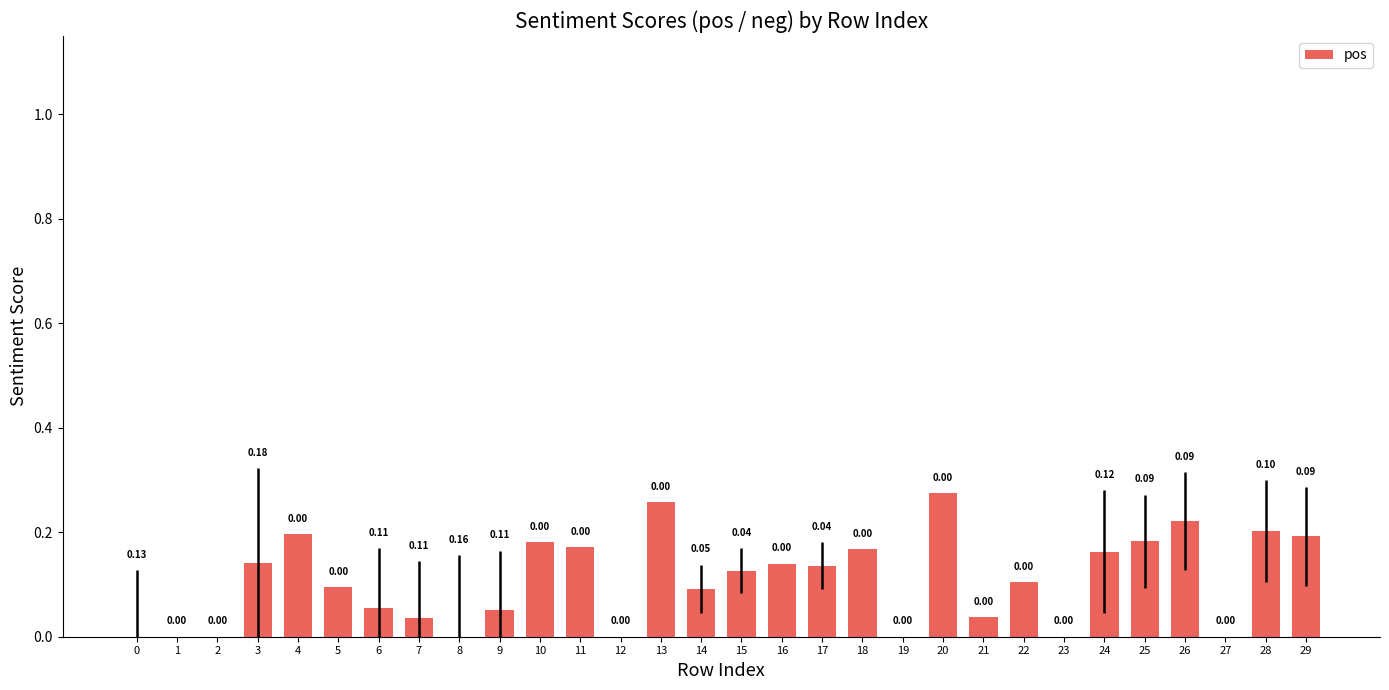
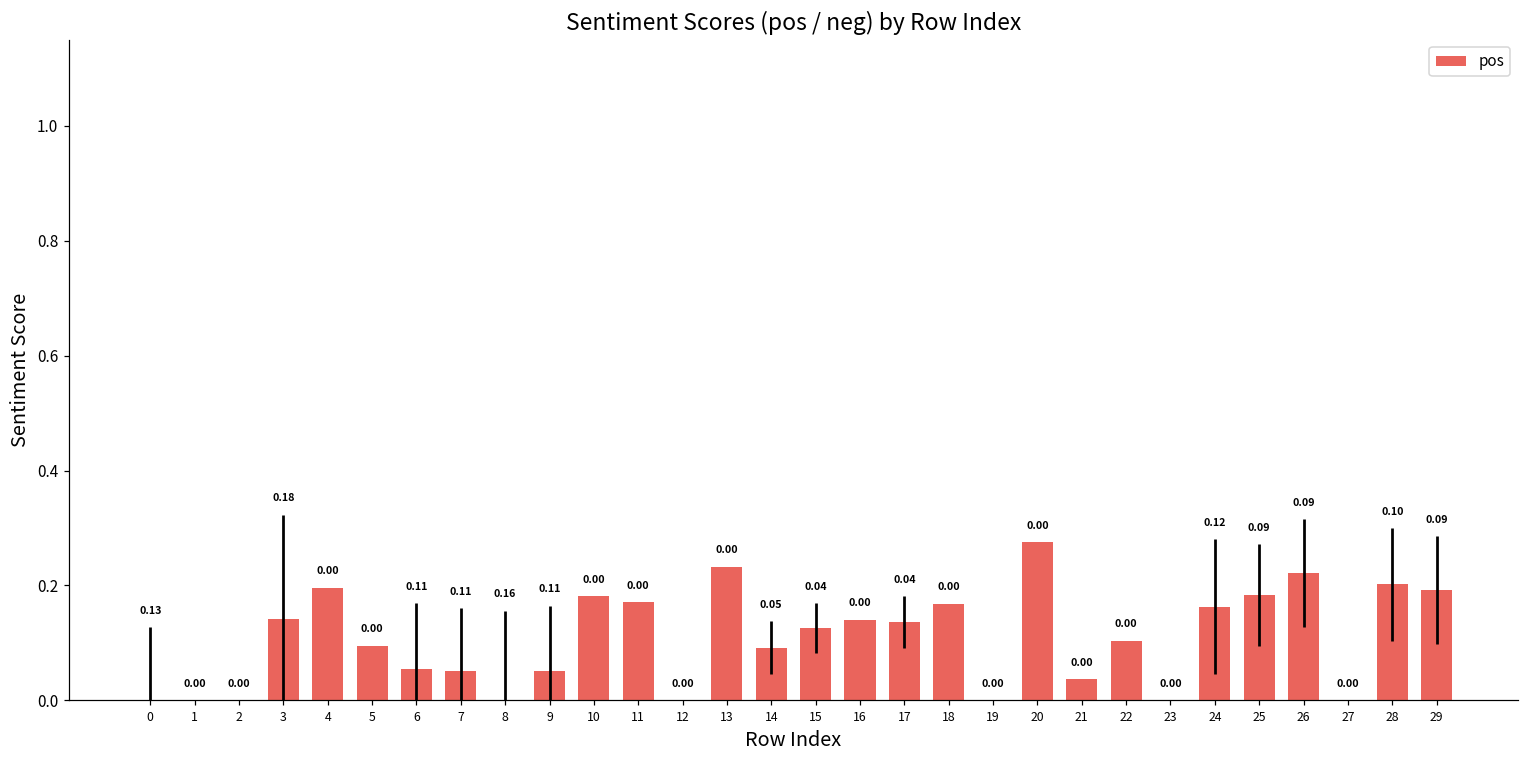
7: 0.04 -> 0.05
13: 0.26 -> 0.23
